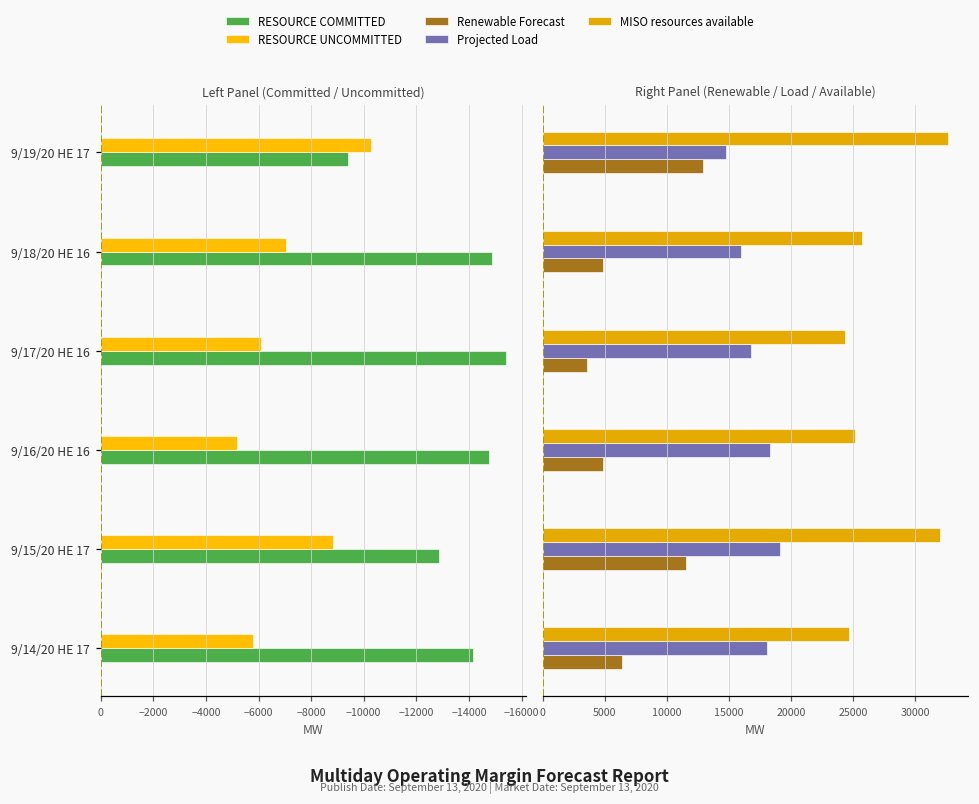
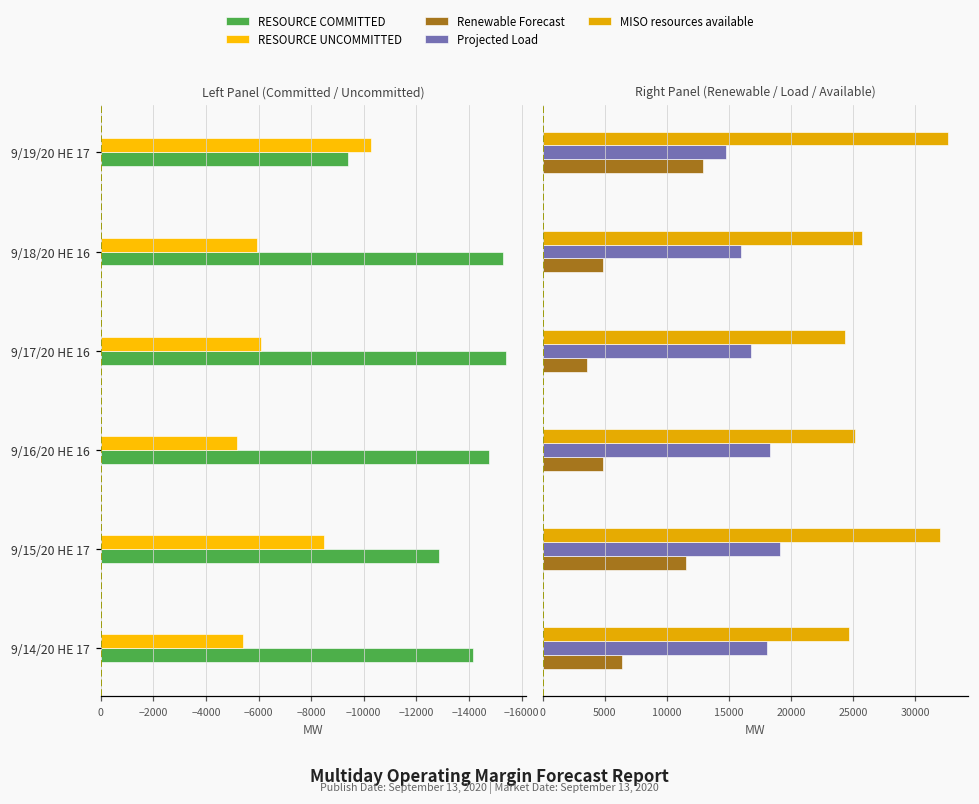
Left Panel (Committed / Uncommitted), RESOURCE UNCOMMITTED, 9/18/20 HE 16: -7000 -> -5900
Left Panel (Committed / Uncommitted), RESOURCE COMMITTED, 9/18/20 HE 16: -14900 -> -15300
Left Panel (Committed / Uncommitted), RESOURCE UNCOMMITTED, 9/15/20 HE 17: -8800 -> -8500
Left Panel (Committed / Uncommitted), RESOURCE UNCOMMITTED, 9/14/20 HE 17: -5800 -> -5400
